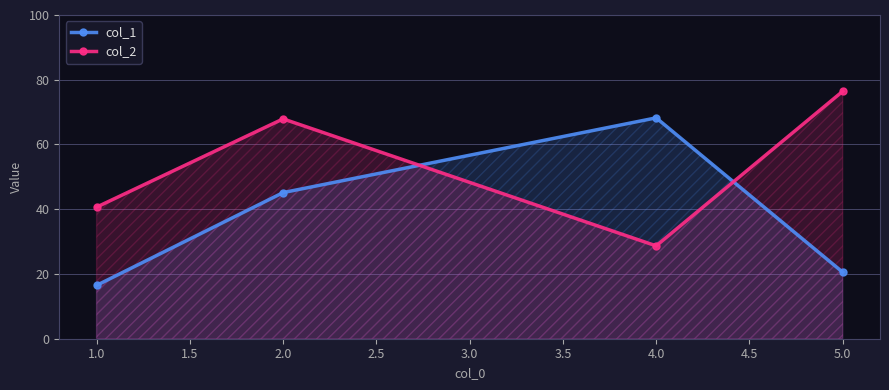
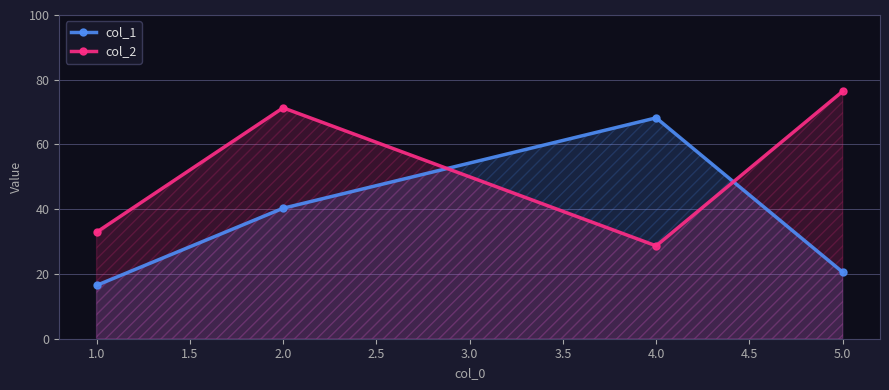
col_2, 1.0: 41 -> 33
col_1, 2.0: 45 -> 40
col_2, 2.0: 68 -> 71
